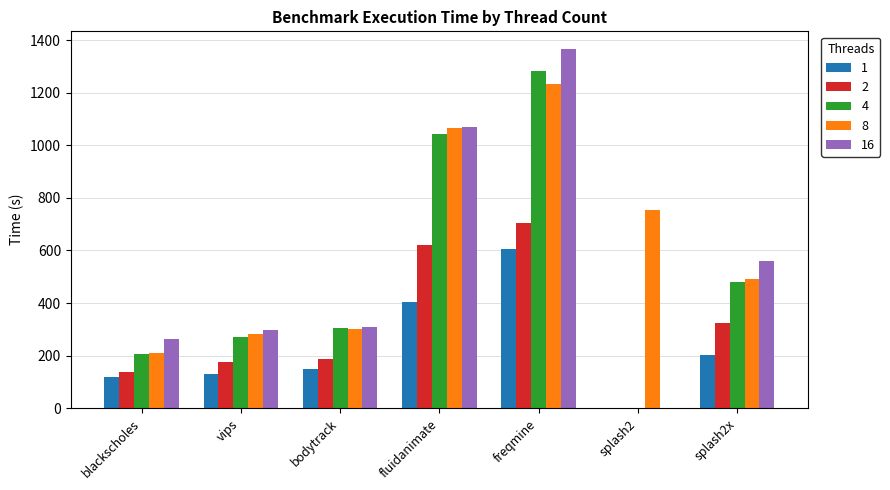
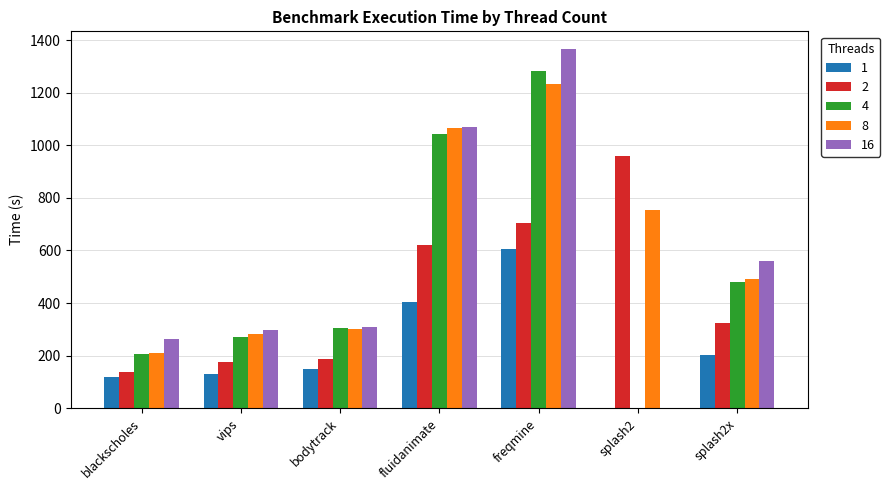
2, splash2: 0 -> 960
